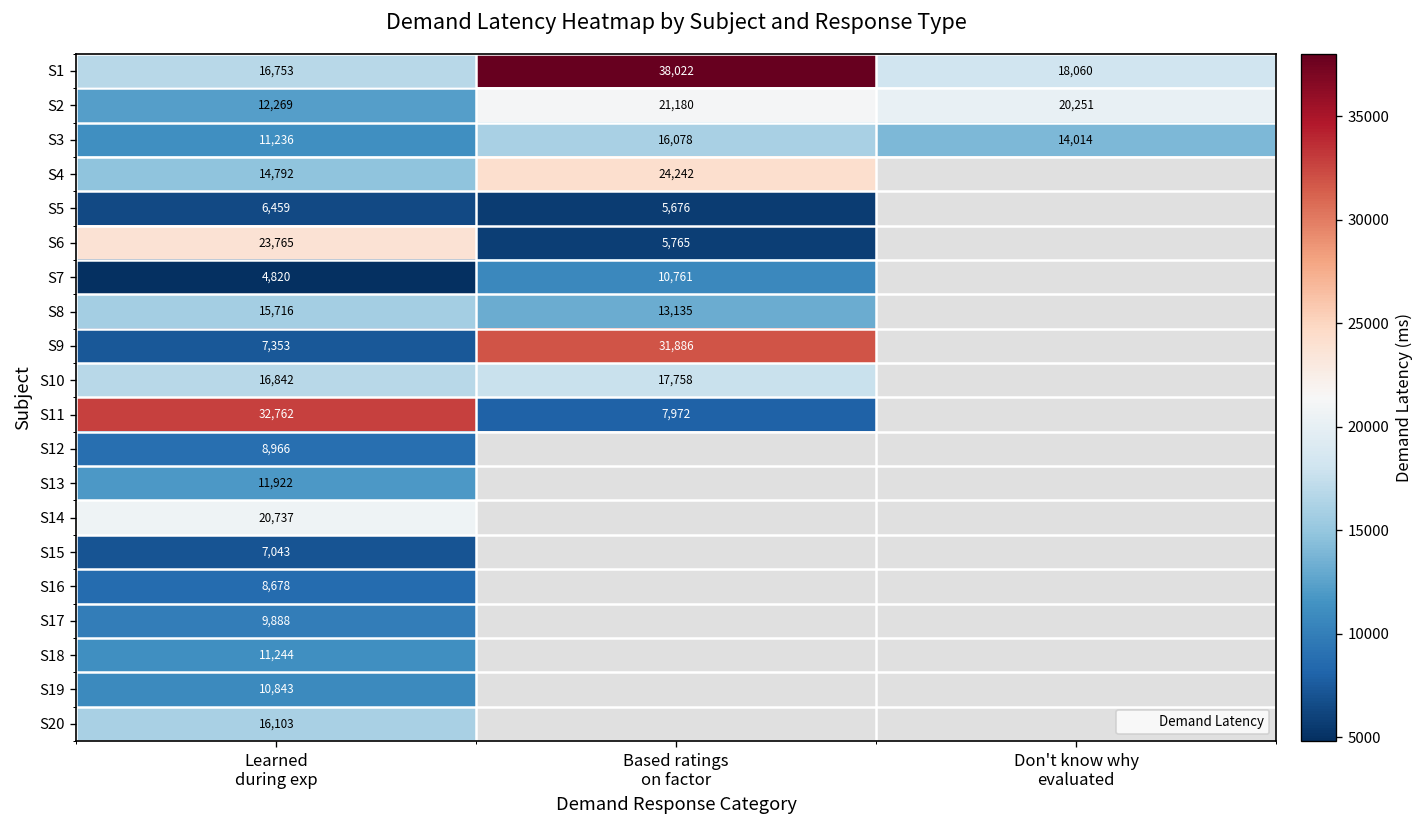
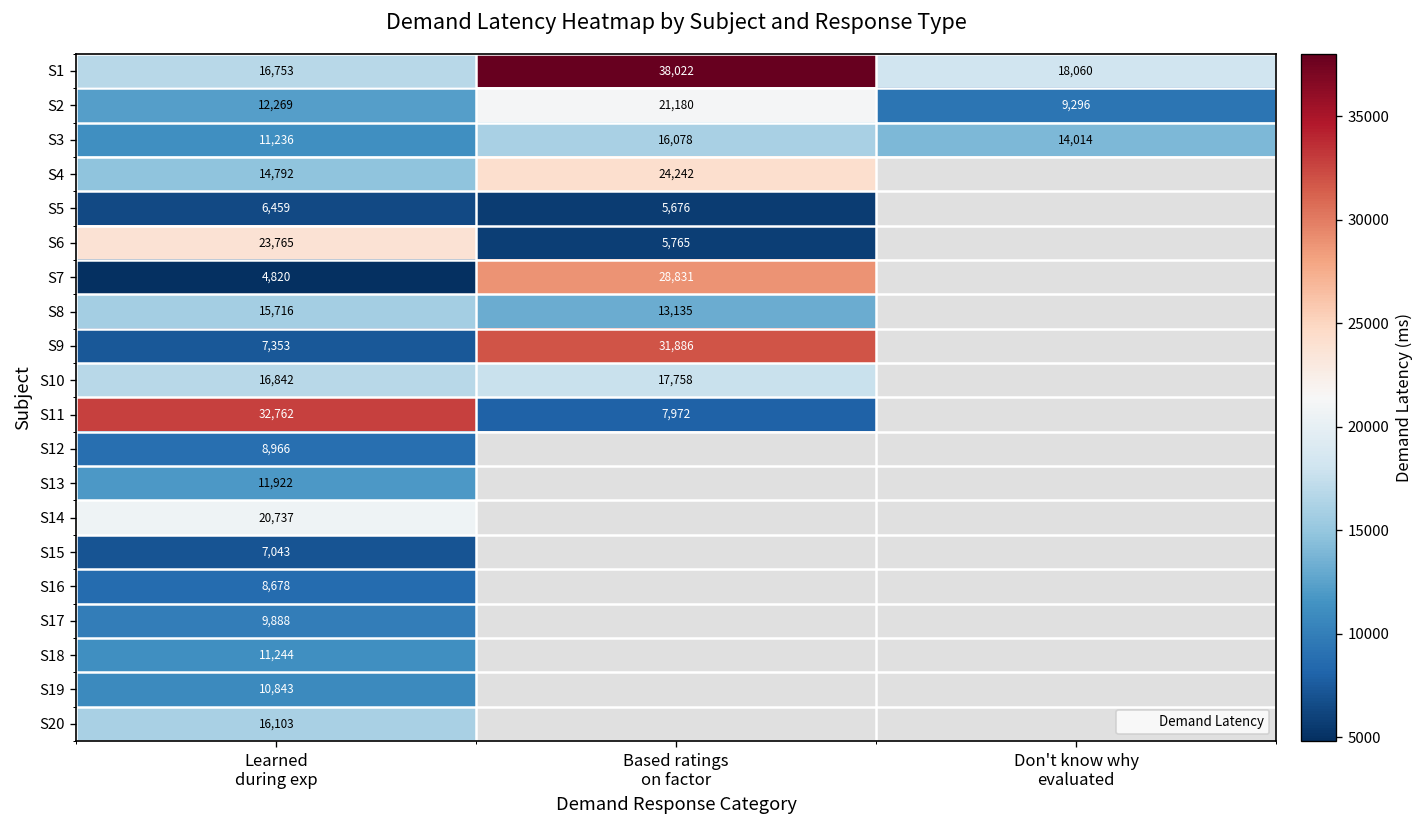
S2, Don't know why evaluated: 20,251 -> 9,296
S7, Based ratings on factor: 10,761 -> 28,831
